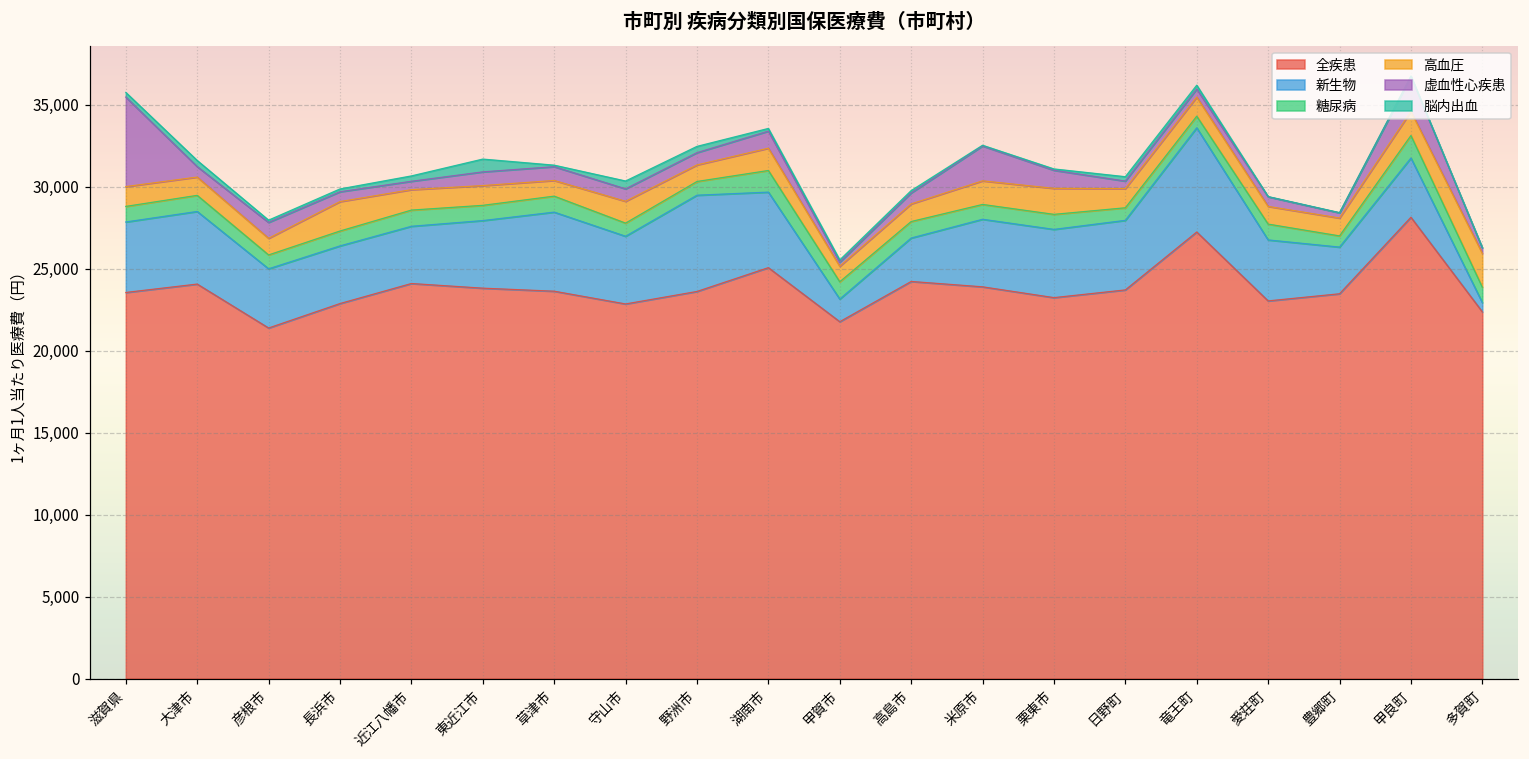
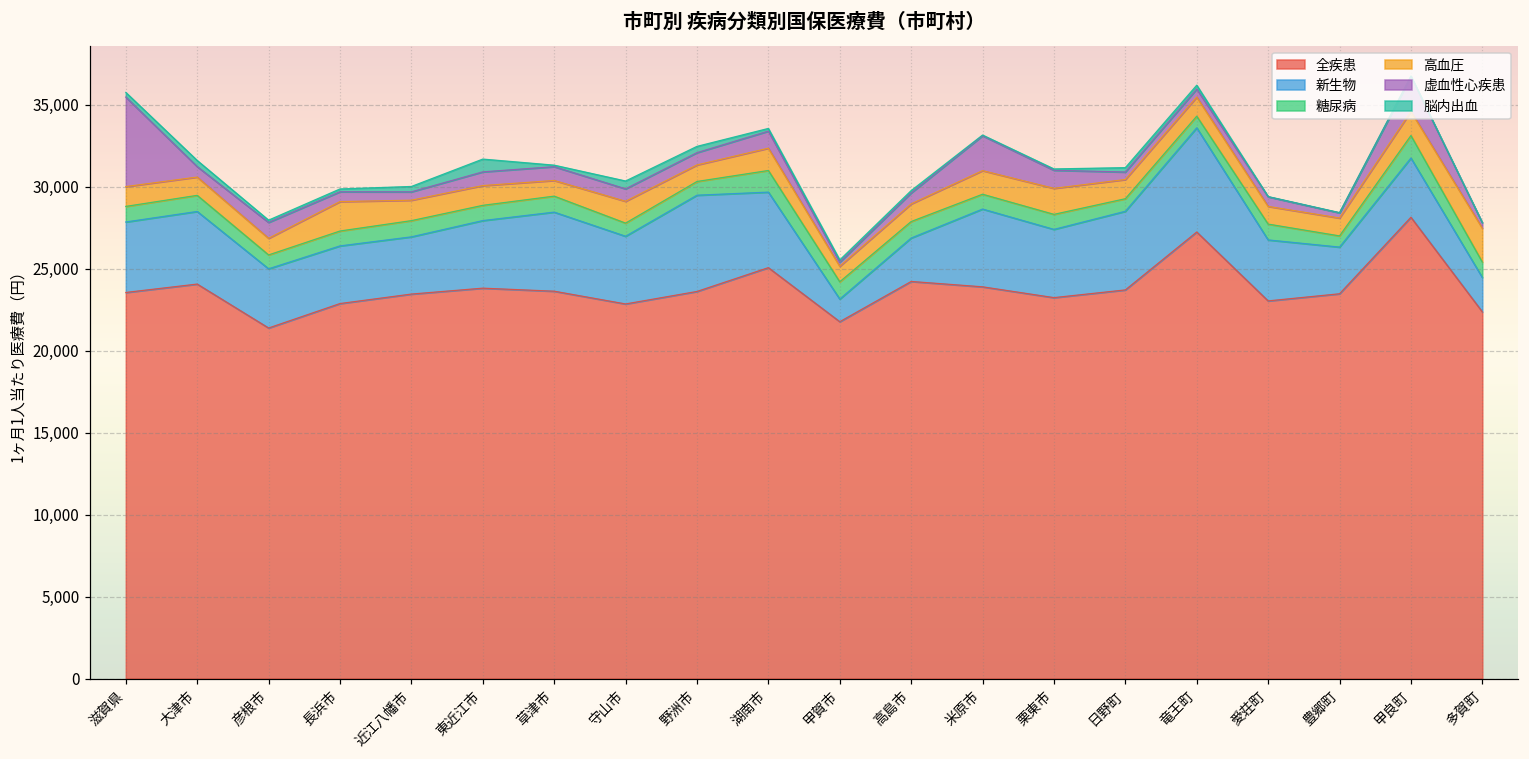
全疾患, 近江八幡市: 24,100 -> 23,500
新生物, 米原市: 4,100 -> 4,700
新生物, 日野町: 4,200 -> 4,800
新生物, 多賀町: 600 -> 2,100
